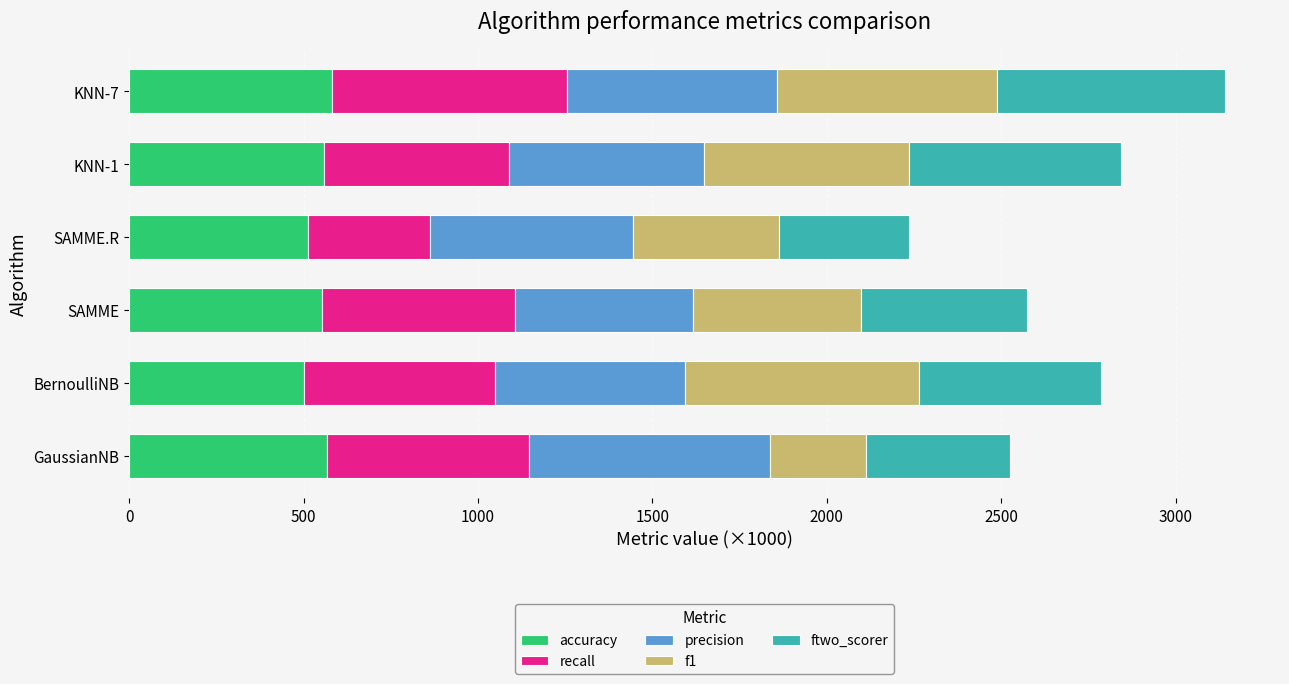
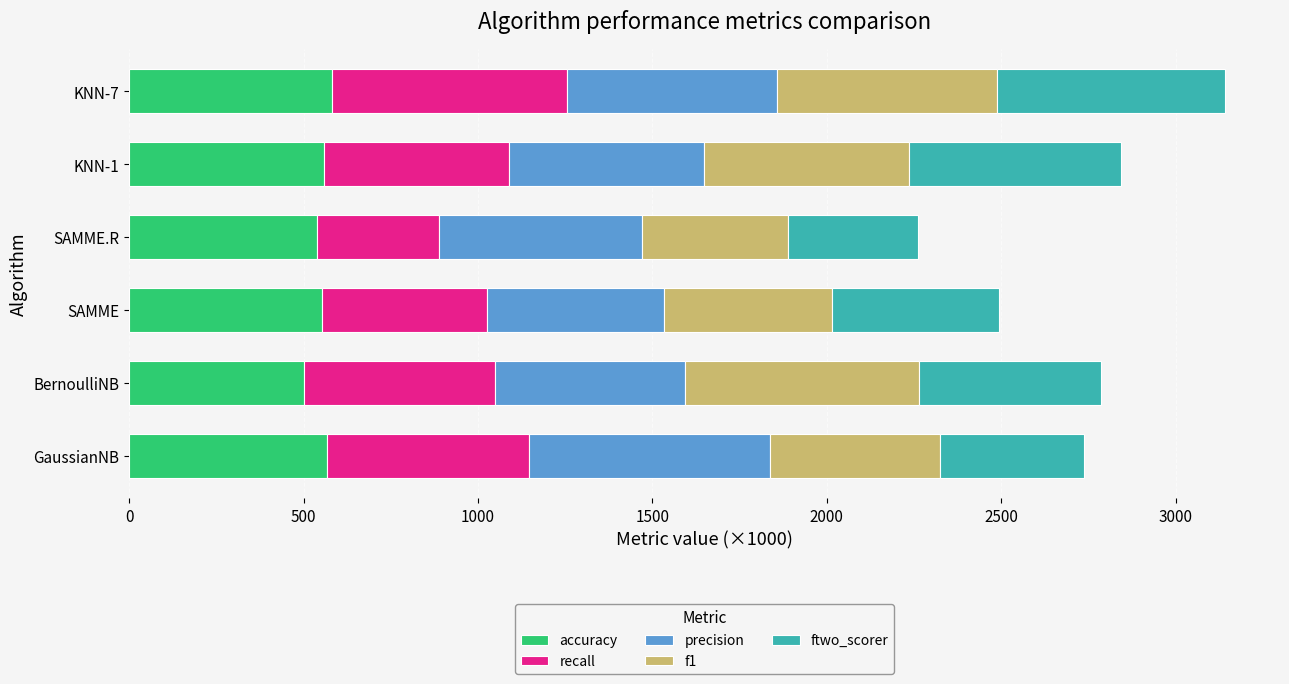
accuracy, SAMME.R: 510 -> 540
recall, SAMME: 560 -> 480
f1, GaussianNB: 270 -> 490
